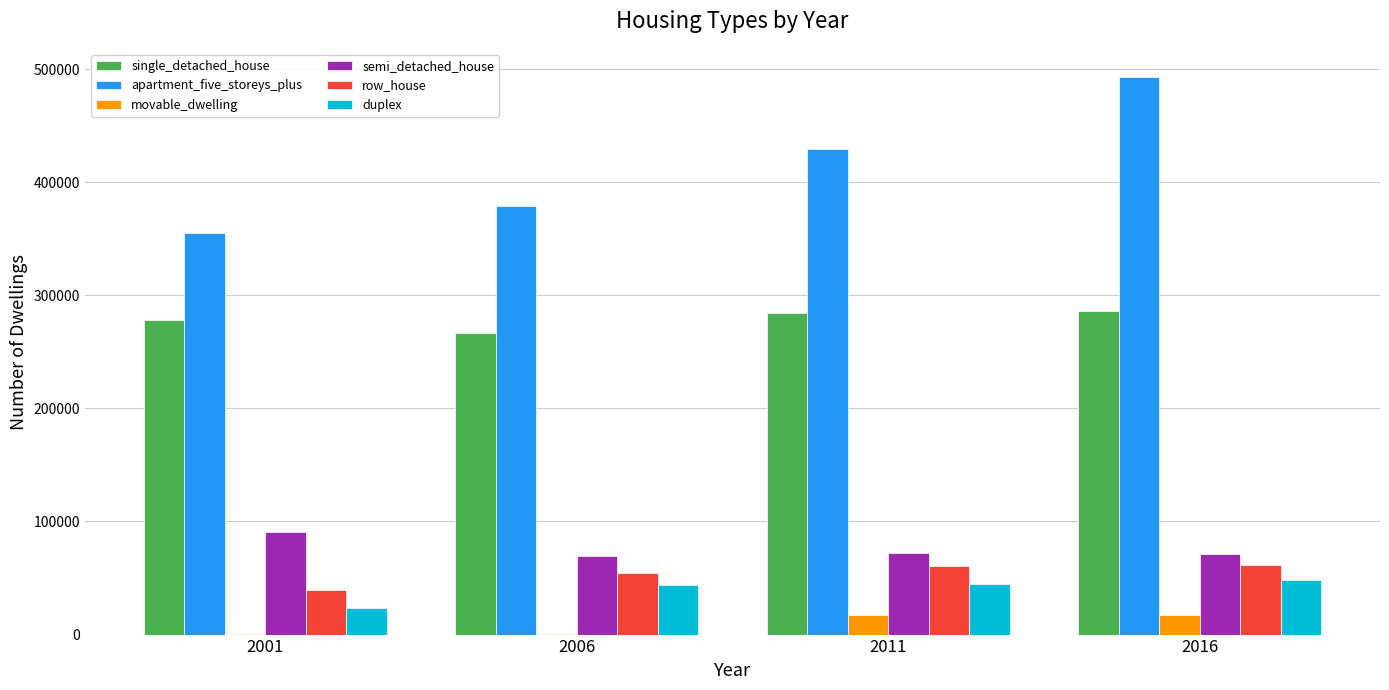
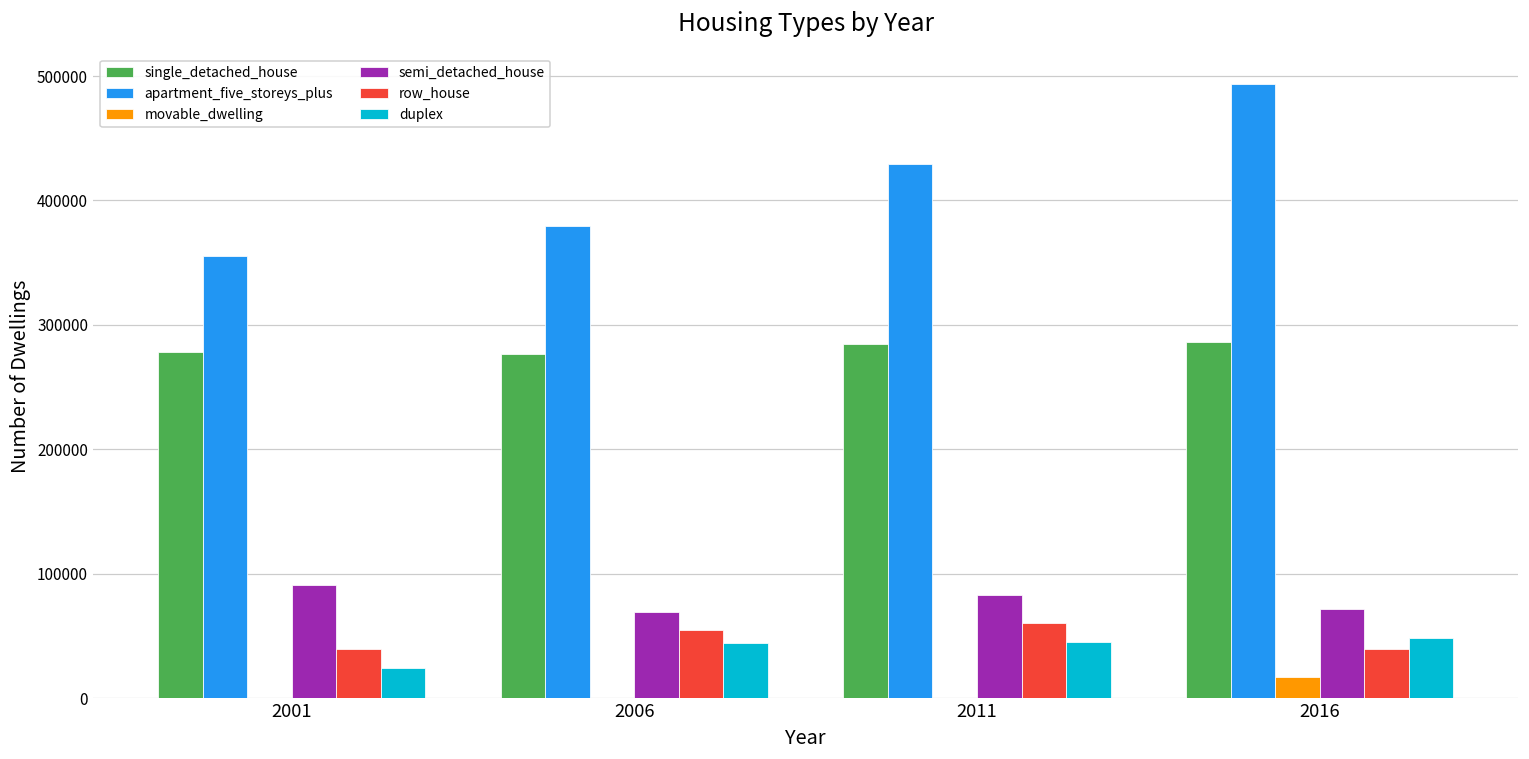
single_detached_house, 2006: 267000 -> 277000
movable_dwelling, 2011: 18000 -> 0
semi_detached_house, 2011: 72000 -> 83000
row_house, 2016: 62000 -> 40000
